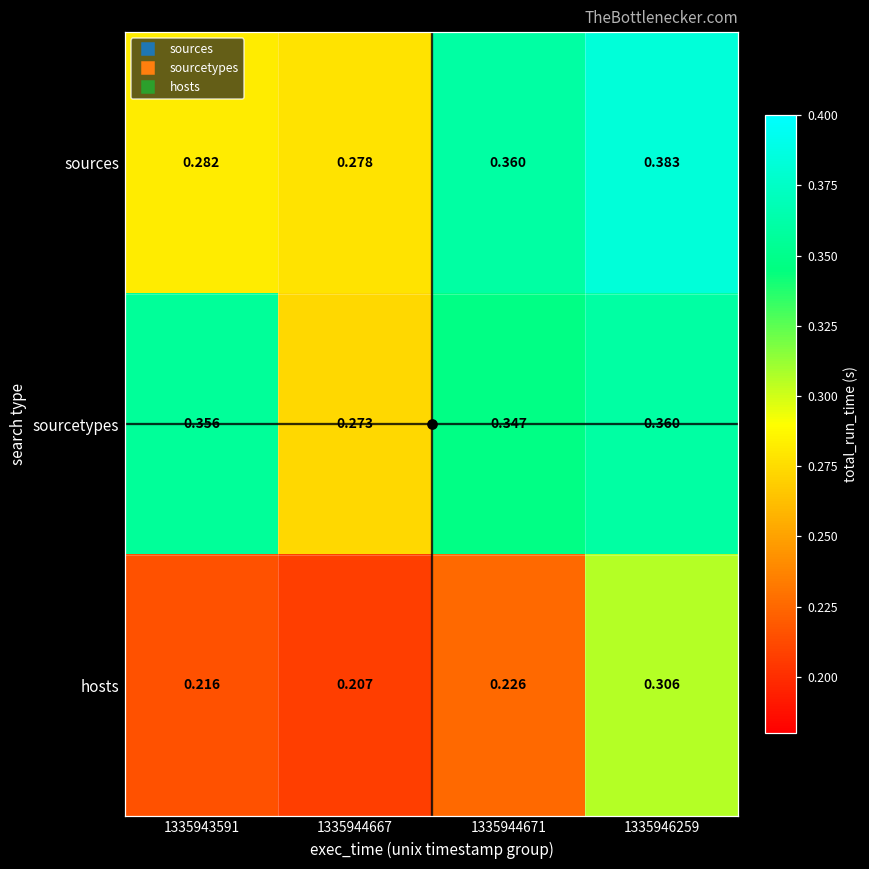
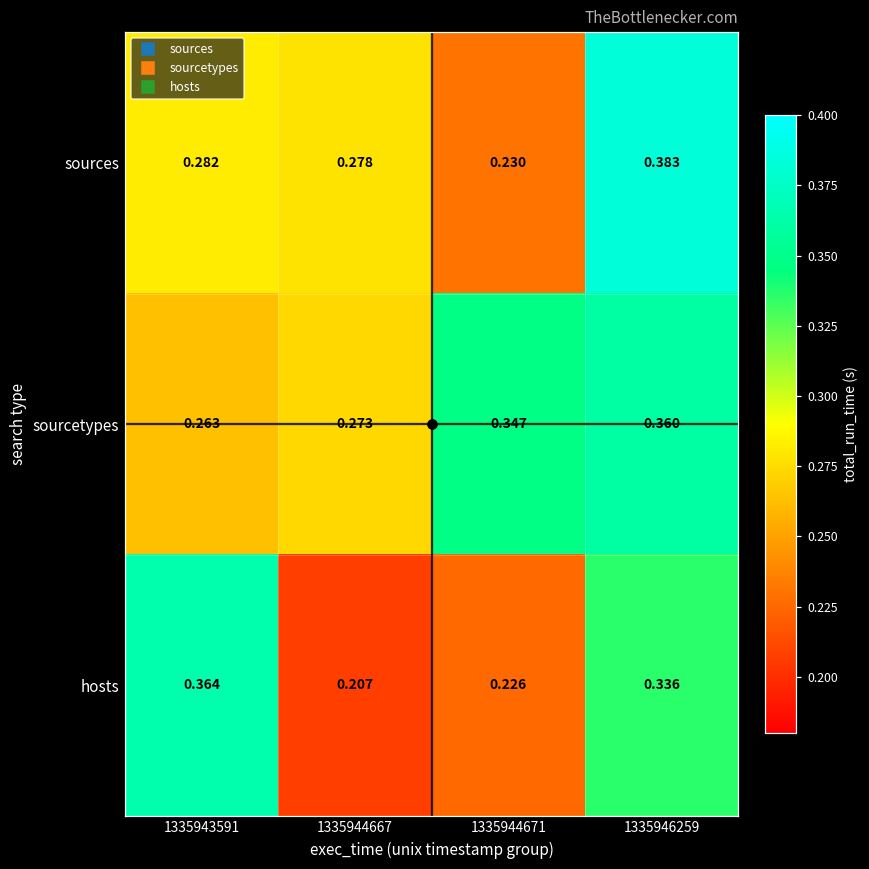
sources, 1335944671: 0.360 -> 0.230
sourcetypes, 1335943591: 0.356 -> 0.263
hosts, 1335943591: 0.216 -> 0.364
hosts, 1335946259: 0.306 -> 0.336
